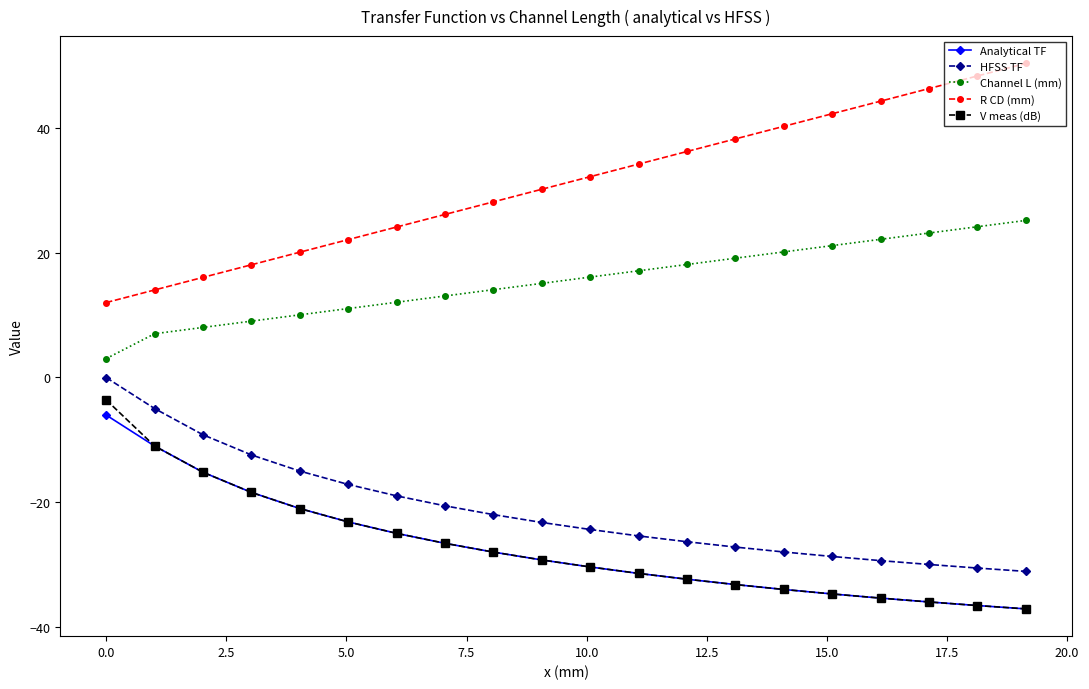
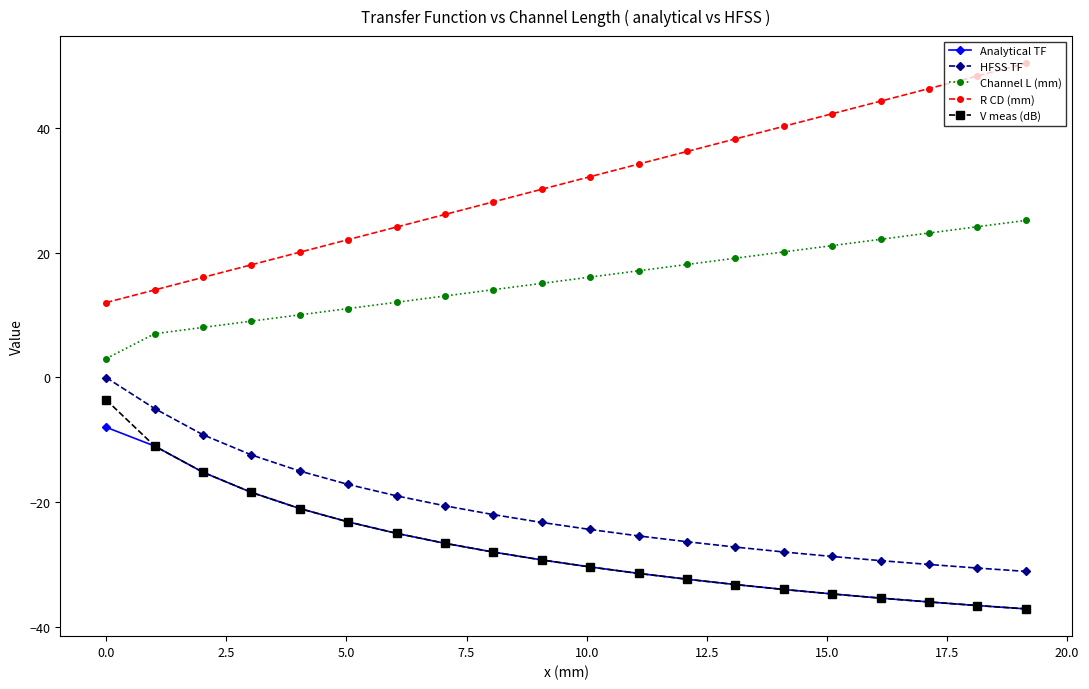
Analytical TF, 0.0: -6 -> -8
